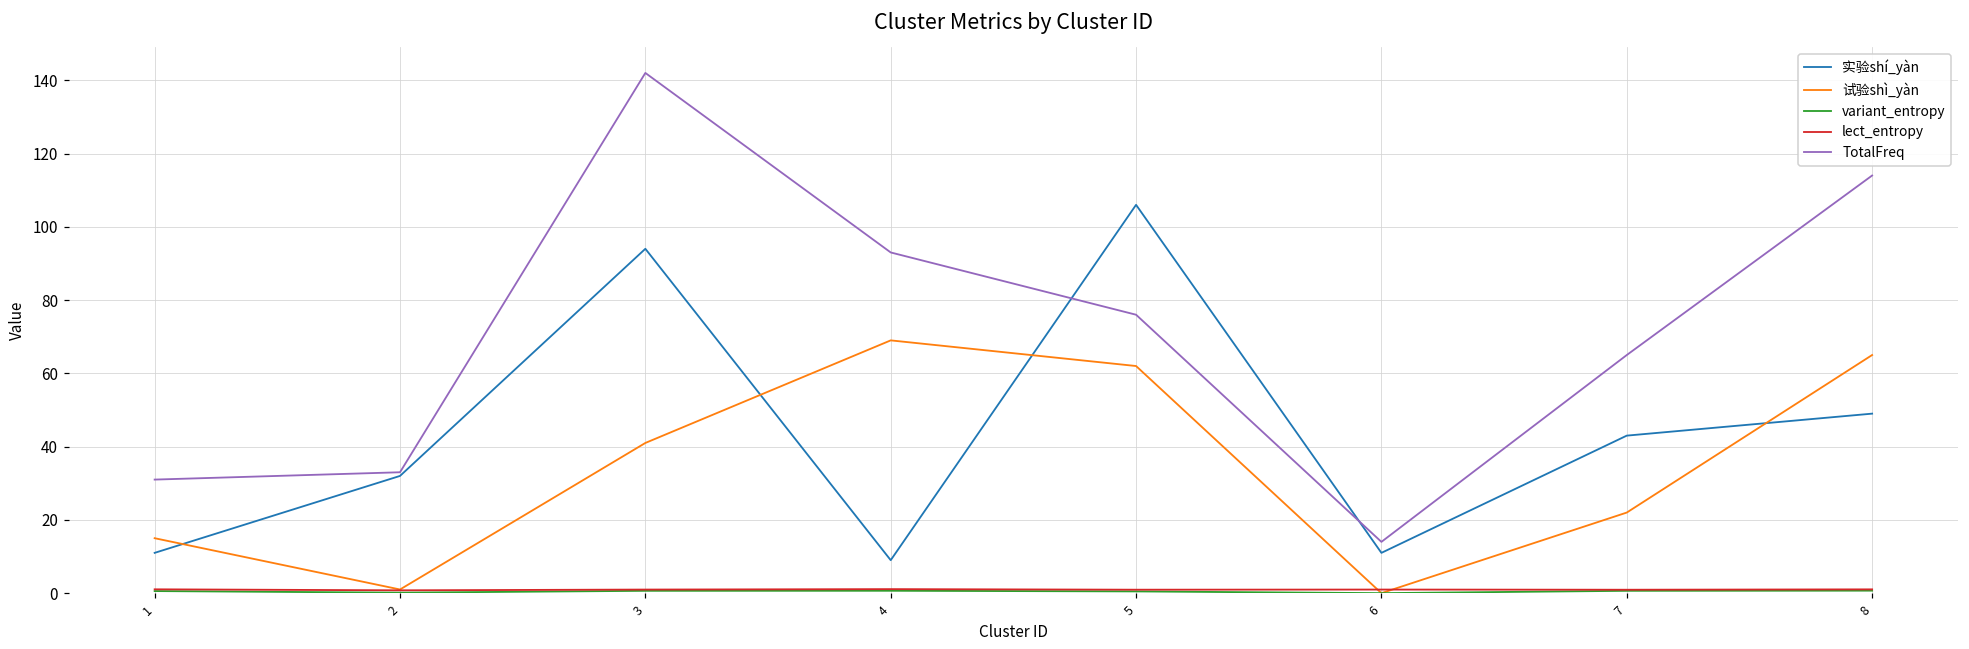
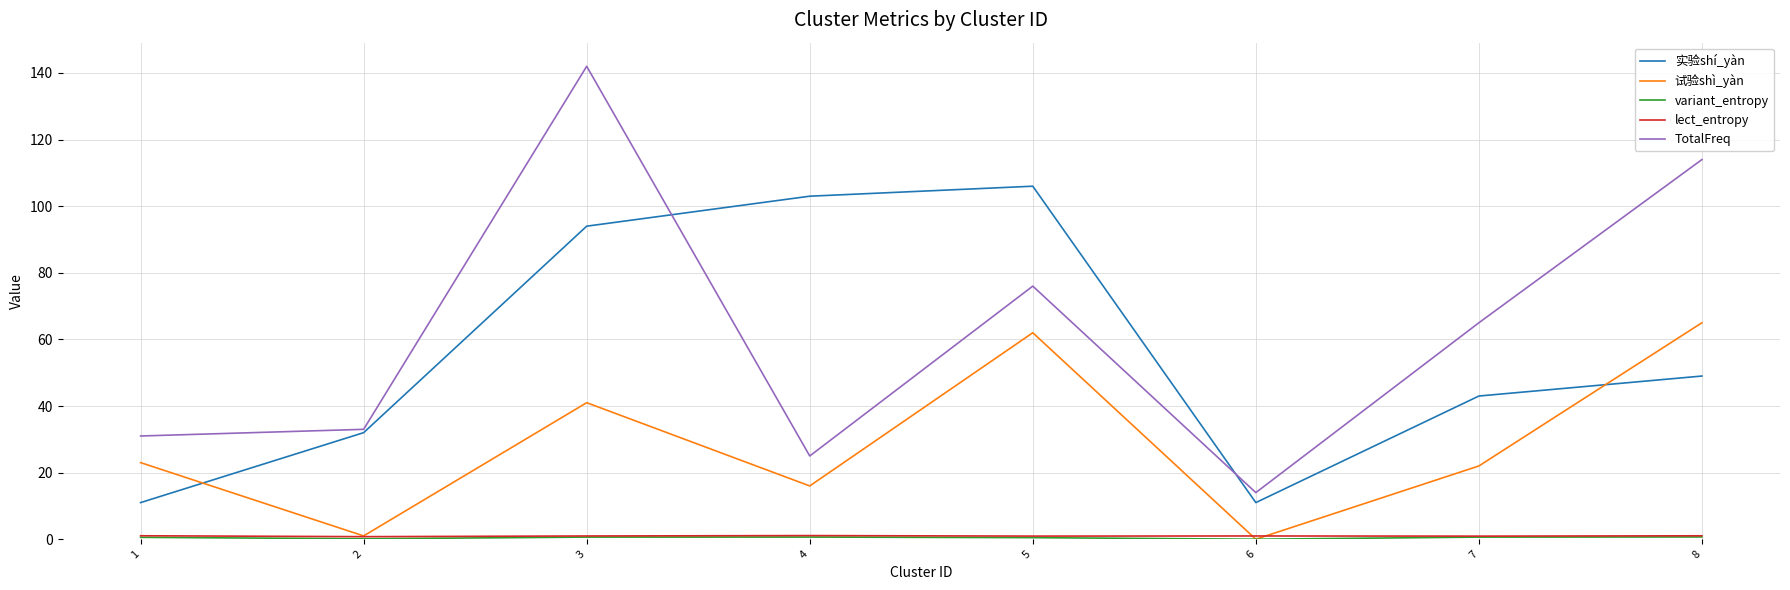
试验shì_yàn, 1: 15 -> 23
实验shí_yàn, 4: 9 -> 103
试验shì_yàn, 4: 69 -> 16
TotalFreq, 4: 93 -> 25
